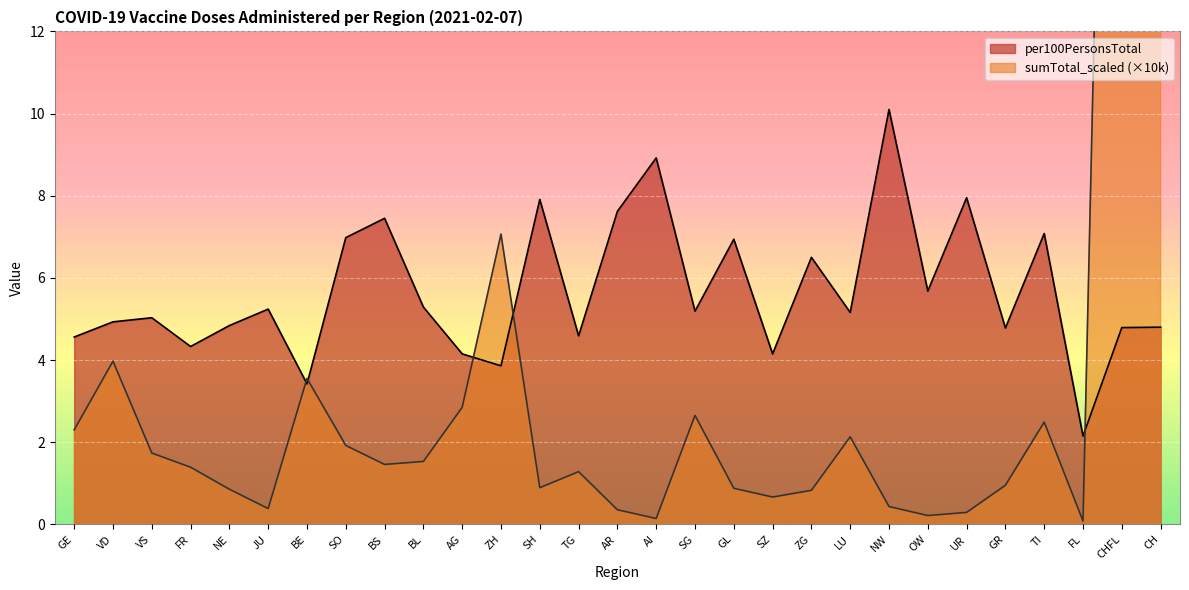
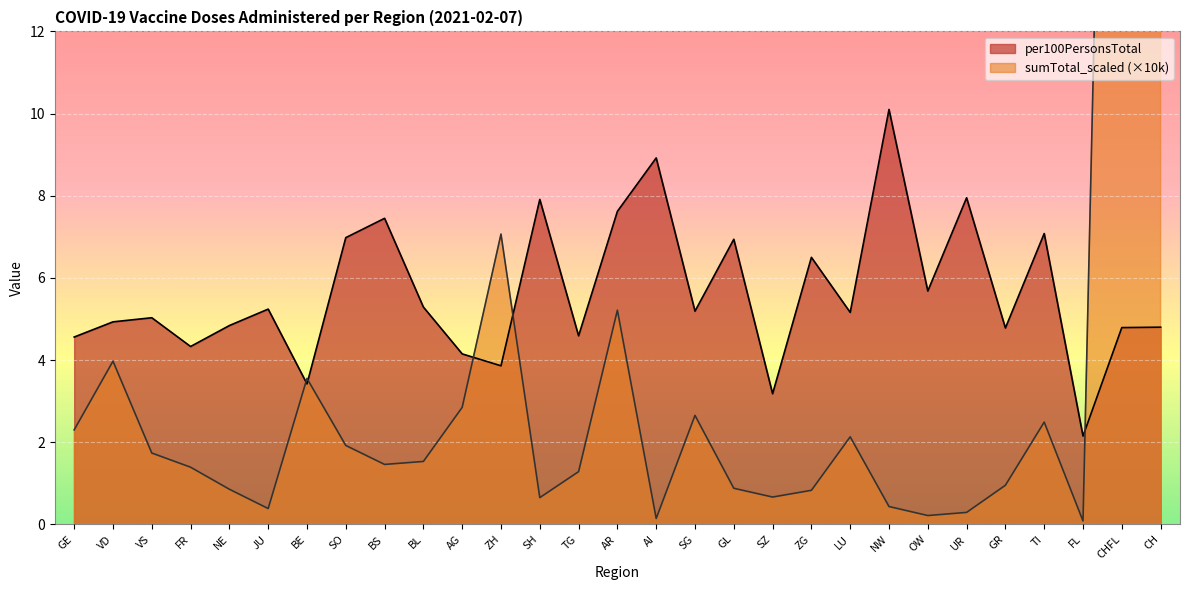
sumTotal_scaled (×10k), SH: 0.9 -> 0.7
sumTotal_scaled (×10k), AR: 0.4 -> 5.2
per100PersonsTotal, SZ: 4.2 -> 3.2
